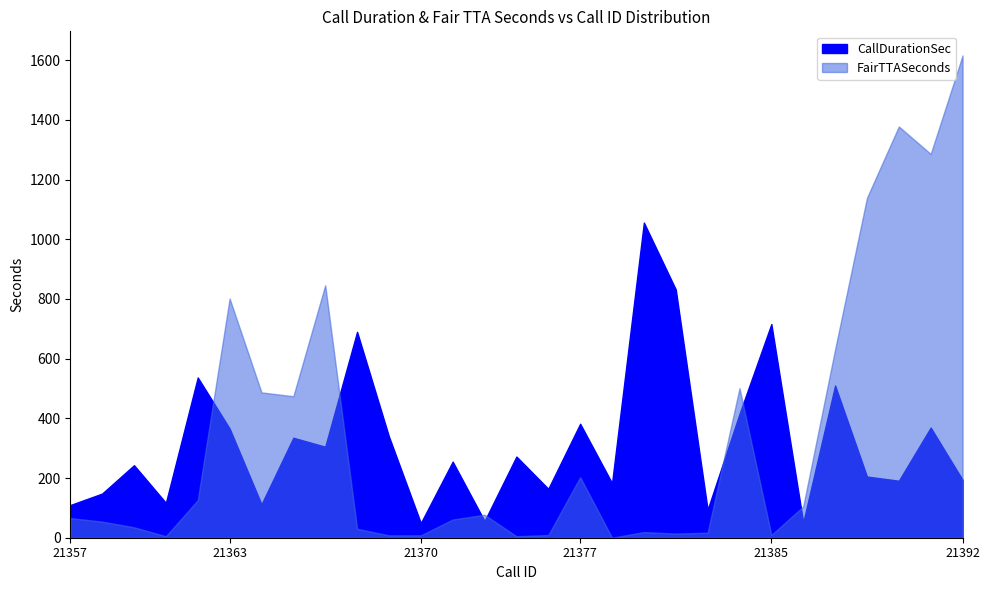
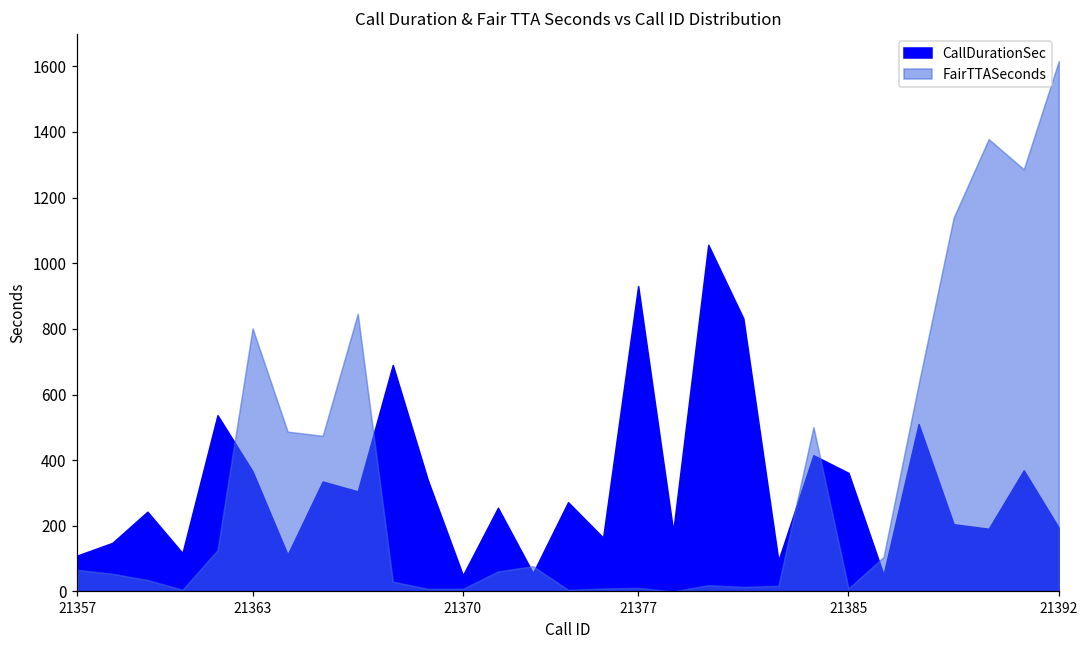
CallDurationSec, 21377: 380 -> 930
FairTTASeconds, 21377: 200 -> 10
CallDurationSec, 21385: 720 -> 360
